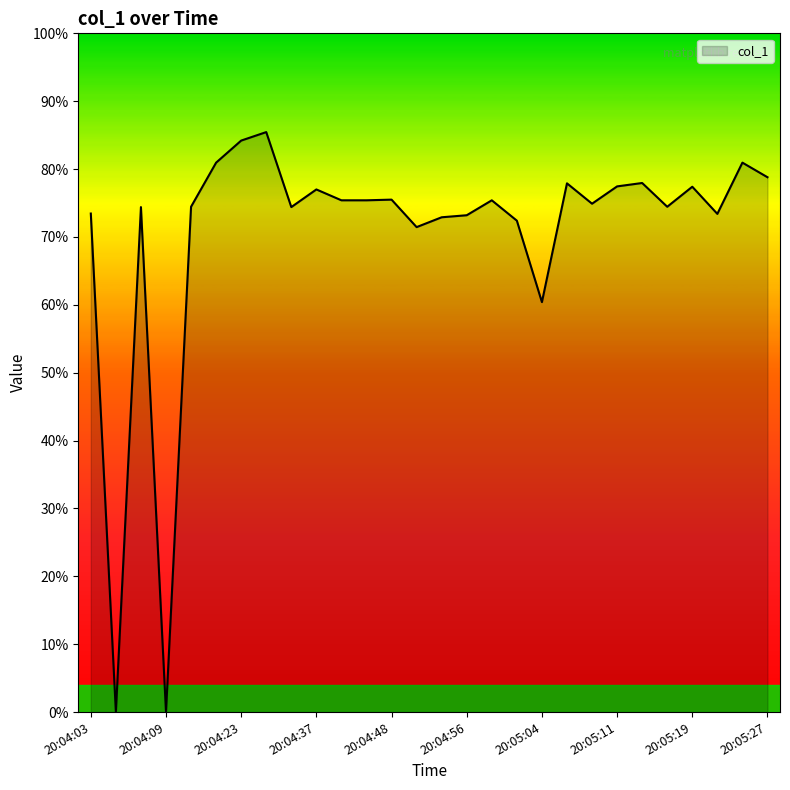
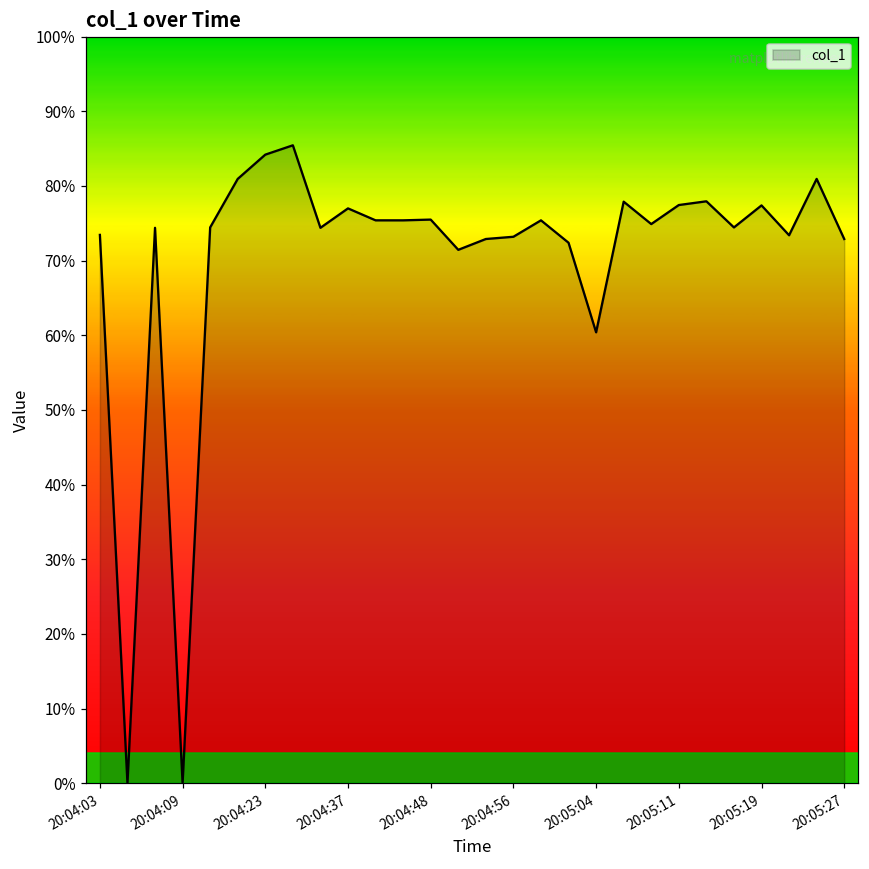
20:05:27: 79% -> 73%
